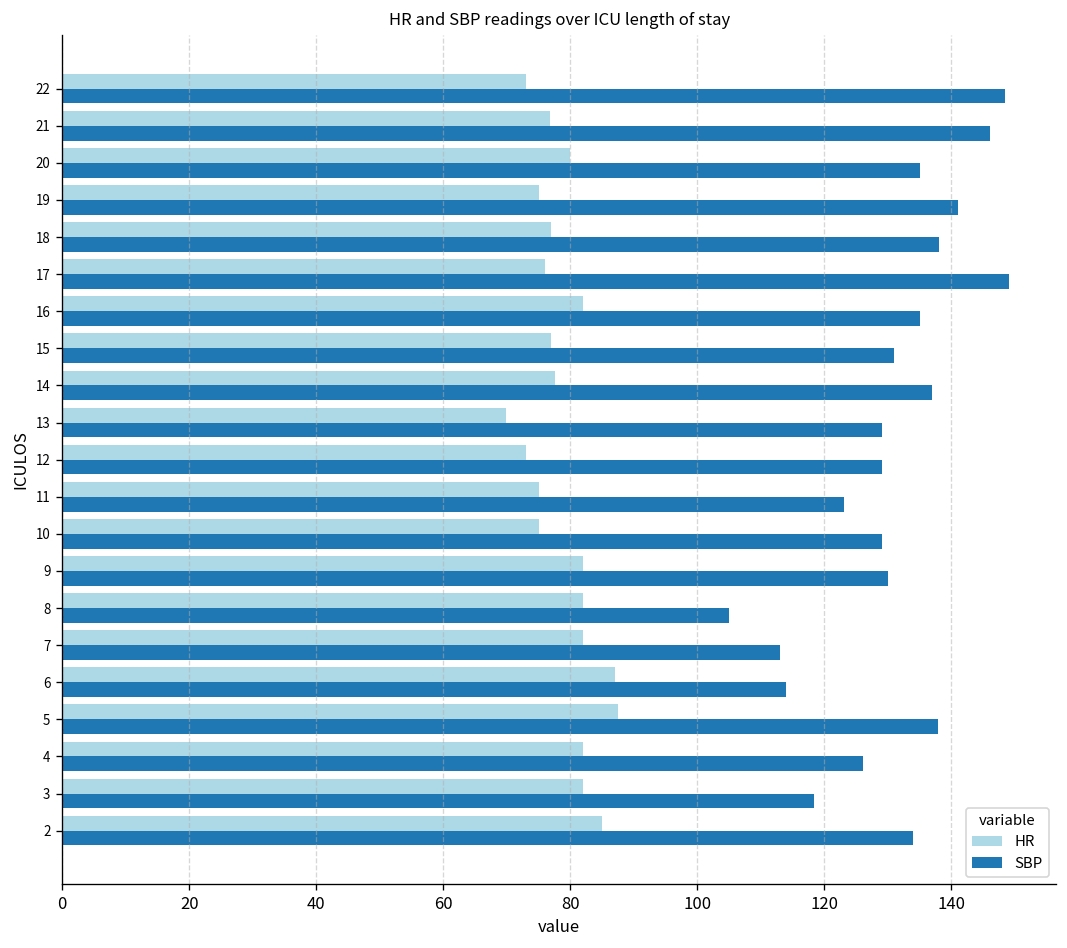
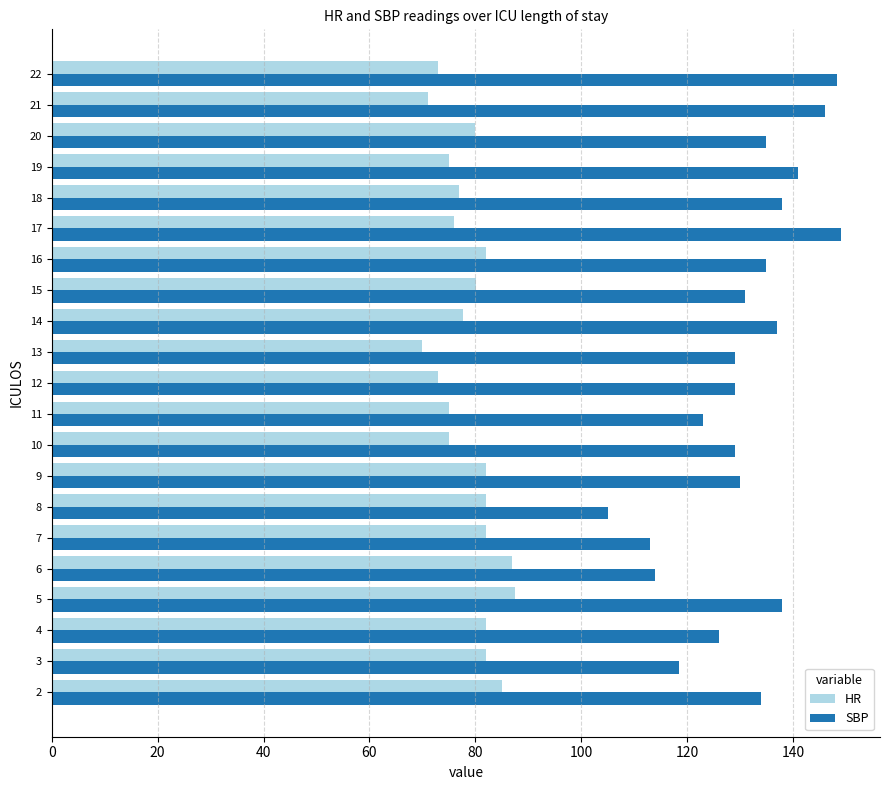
HR, 21: 77 -> 71
HR, 15: 77 -> 80
